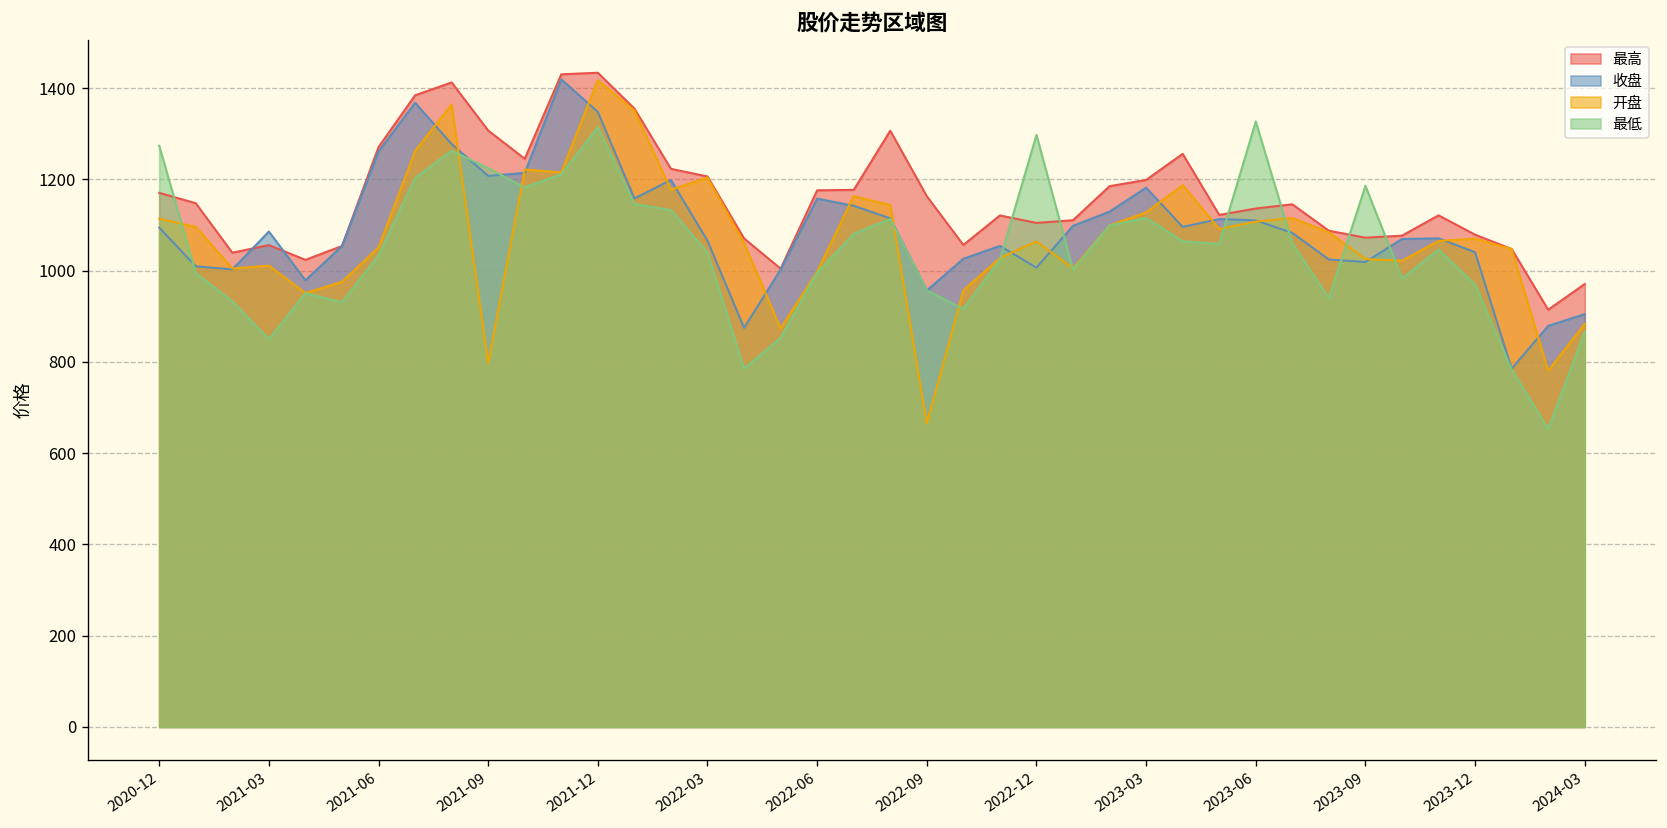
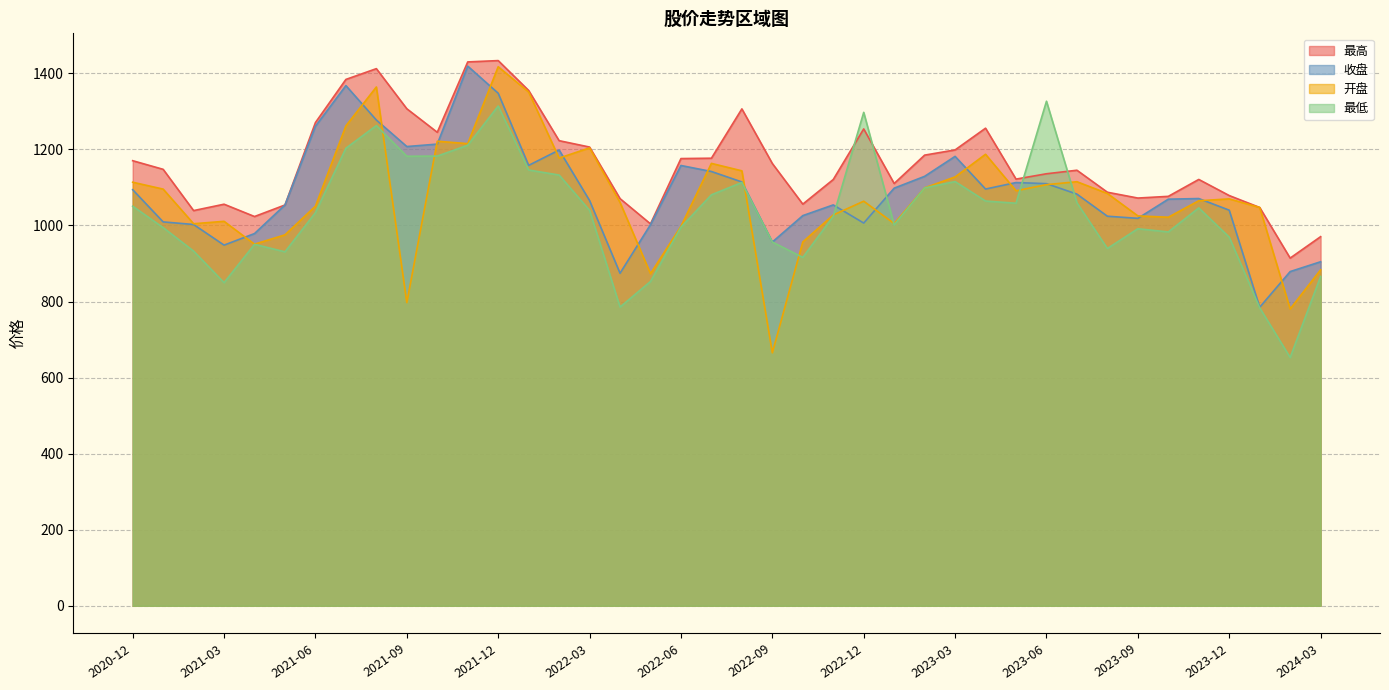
最低, 2020-12: 1270 -> 1050
收盘, 2021-03: 1090 -> 950
最低, 2021-09: 1220 -> 1180
最高, 2022-12: 1100 -> 1250
最低, 2023-09: 1190 -> 990
